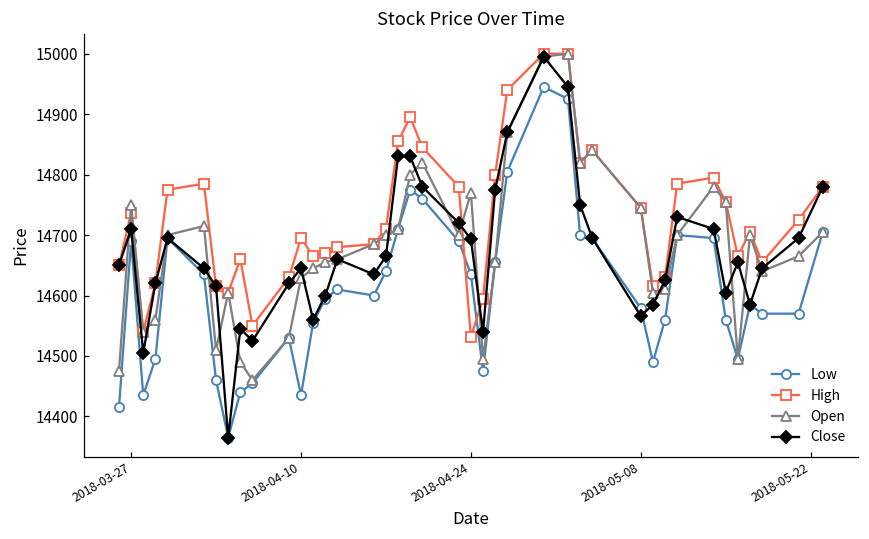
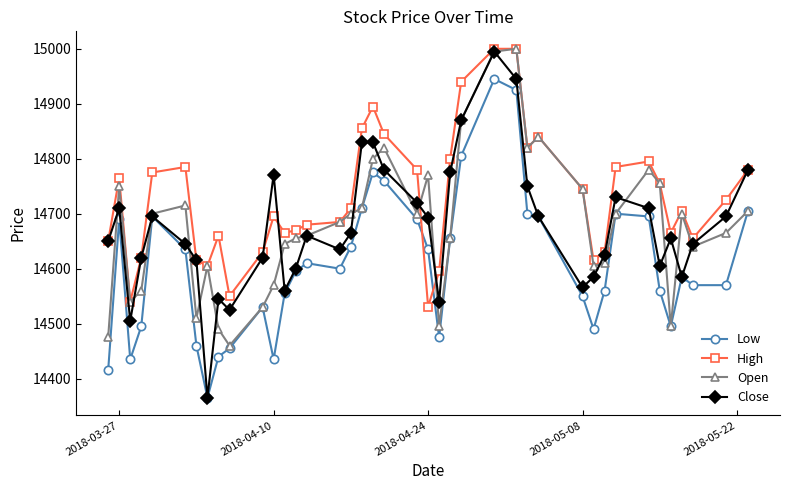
High, 2018-03-27: 14740 -> 14770
Open, 2018-04-10: 14630 -> 14570
Close, 2018-04-10: 14650 -> 14770
Low, 2018-05-08: 14580 -> 14550
